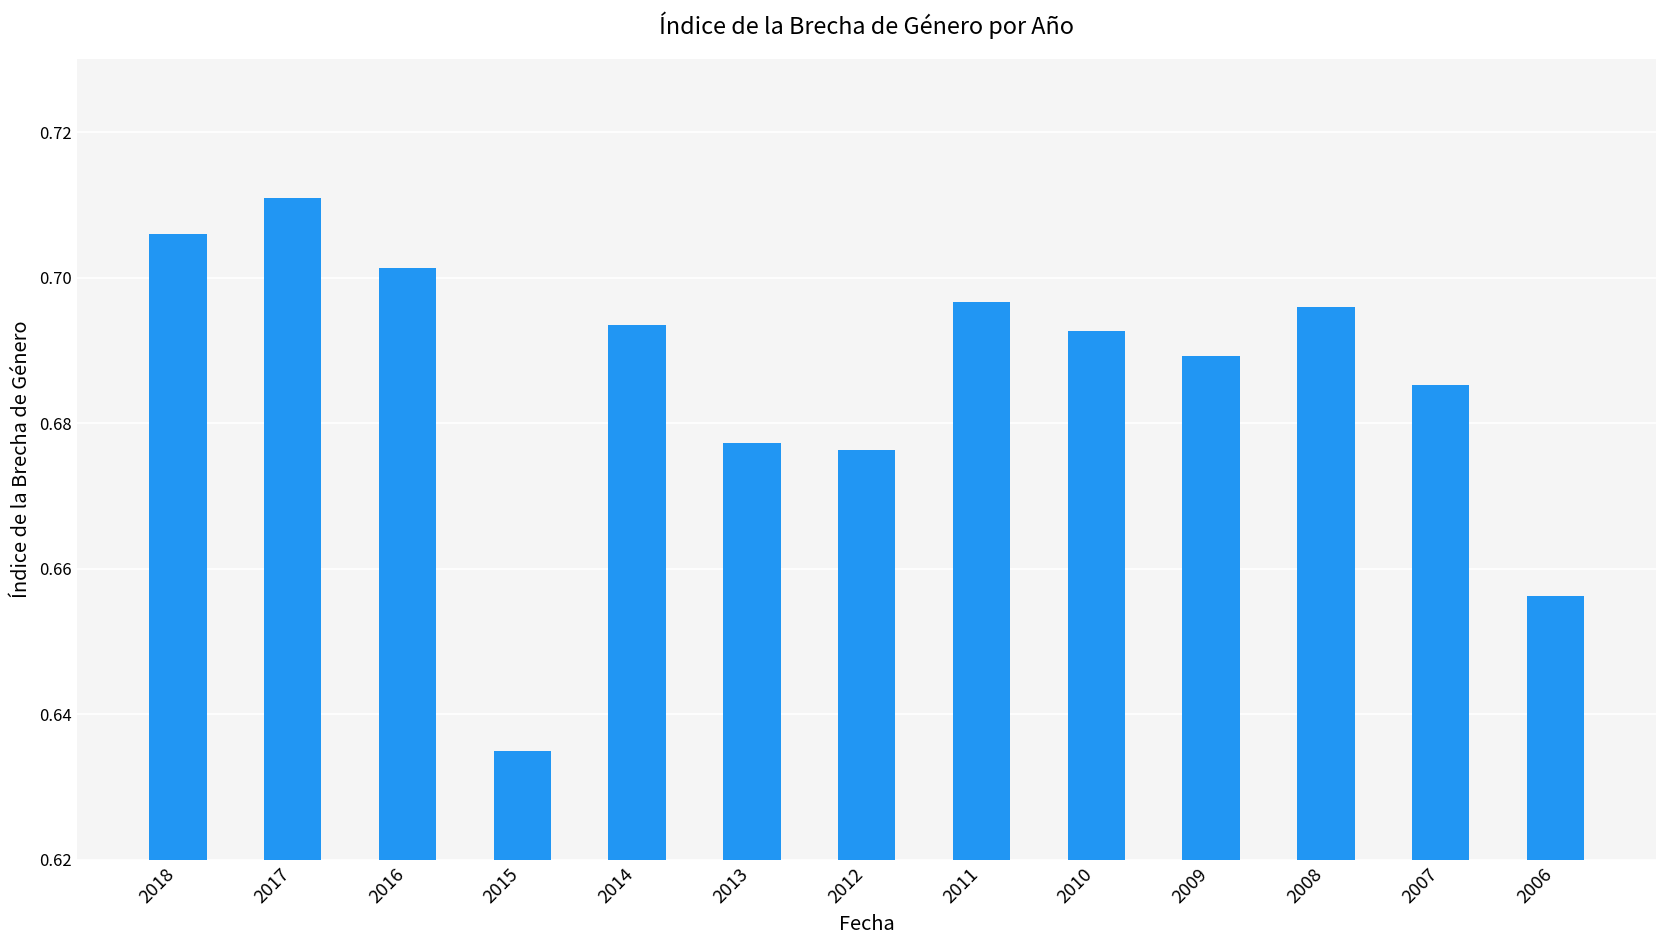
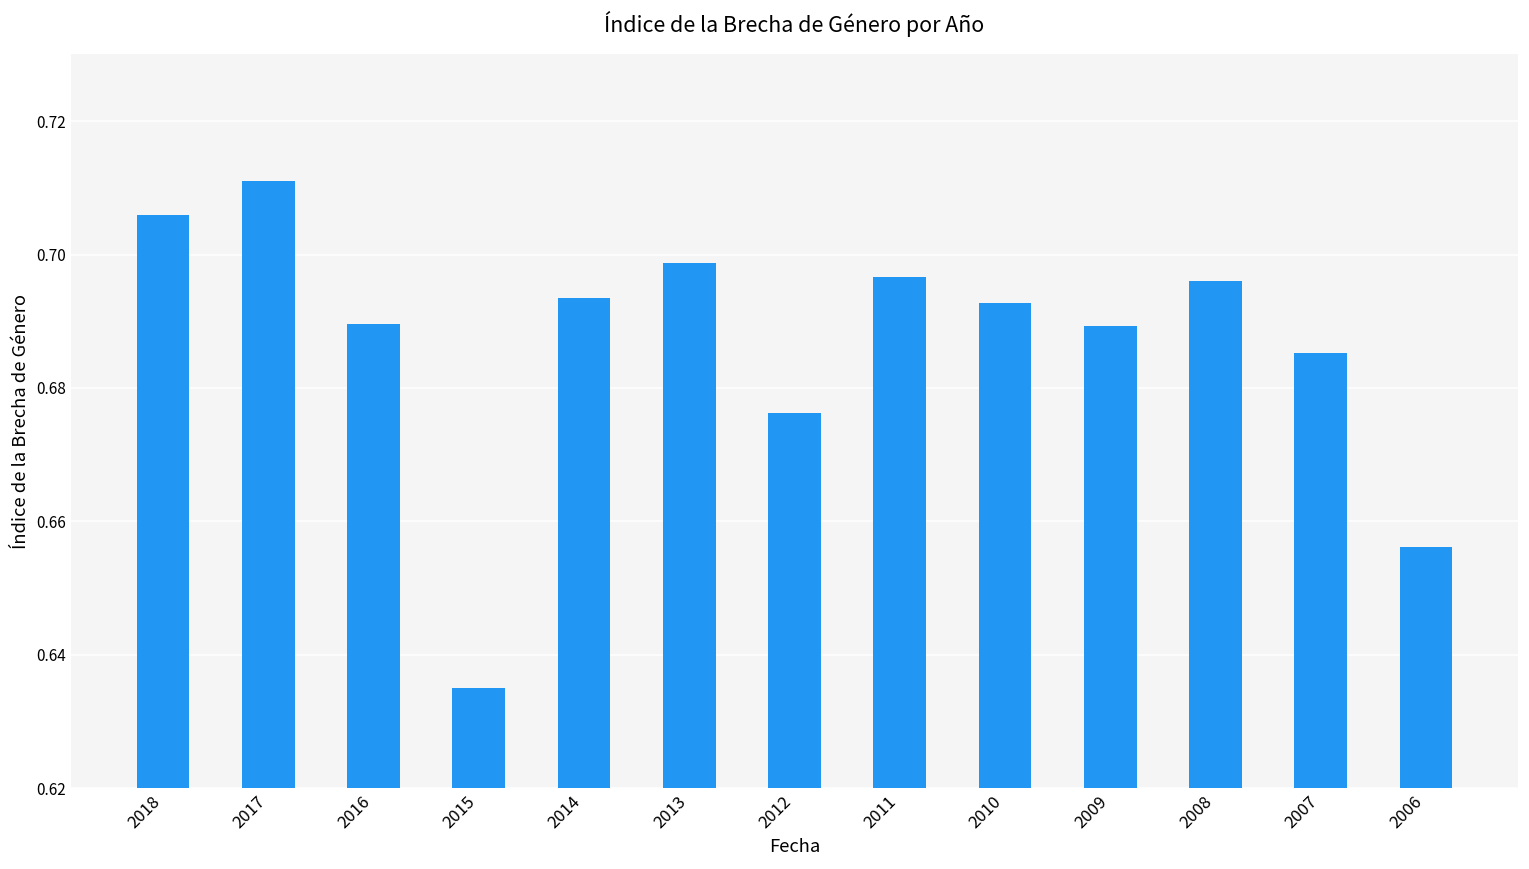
2016: 0.701 -> 0.690
2013: 0.677 -> 0.699
